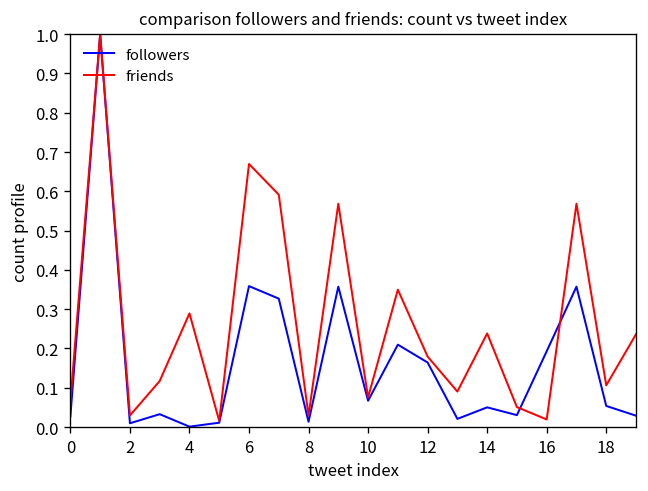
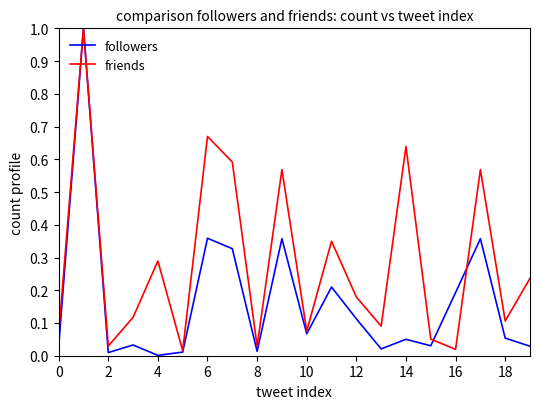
followers, 12: 0.16 -> 0.11
friends, 14: 0.24 -> 0.64
